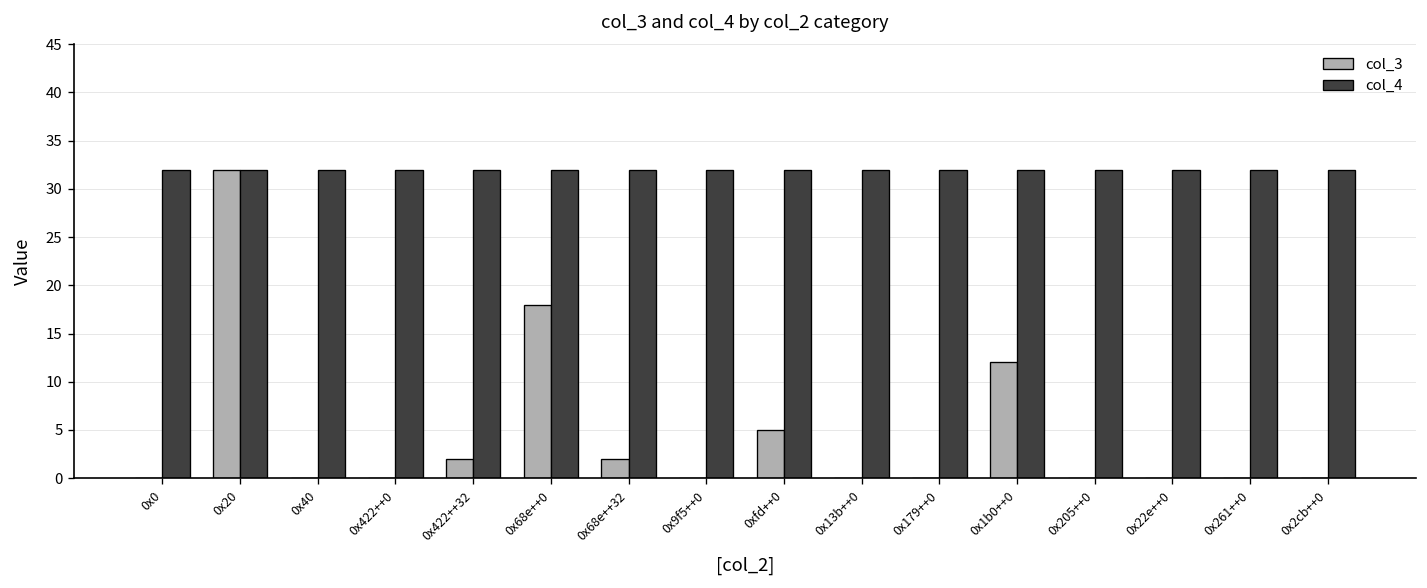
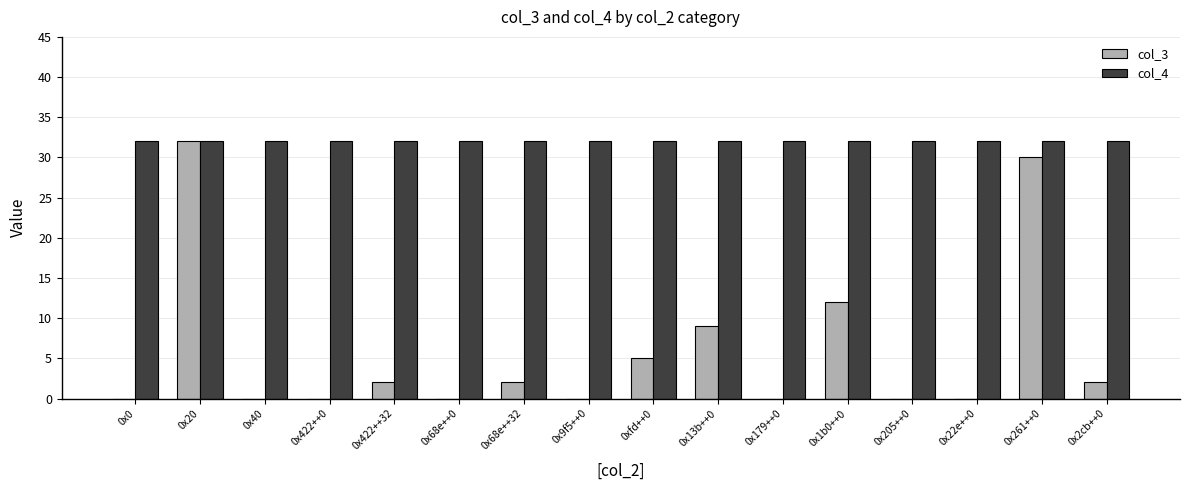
col_3, 0x68e++0: 18 -> 0
col_3, 0x13b++0: 0 -> 9
col_3, 0x261++0: 0 -> 30
col_3, 0x2cb++0: 0 -> 2
